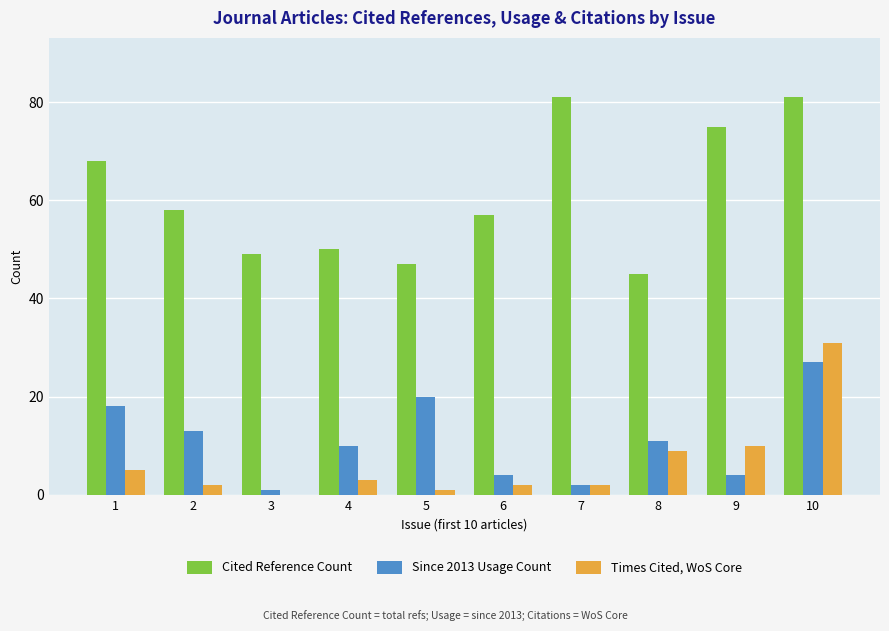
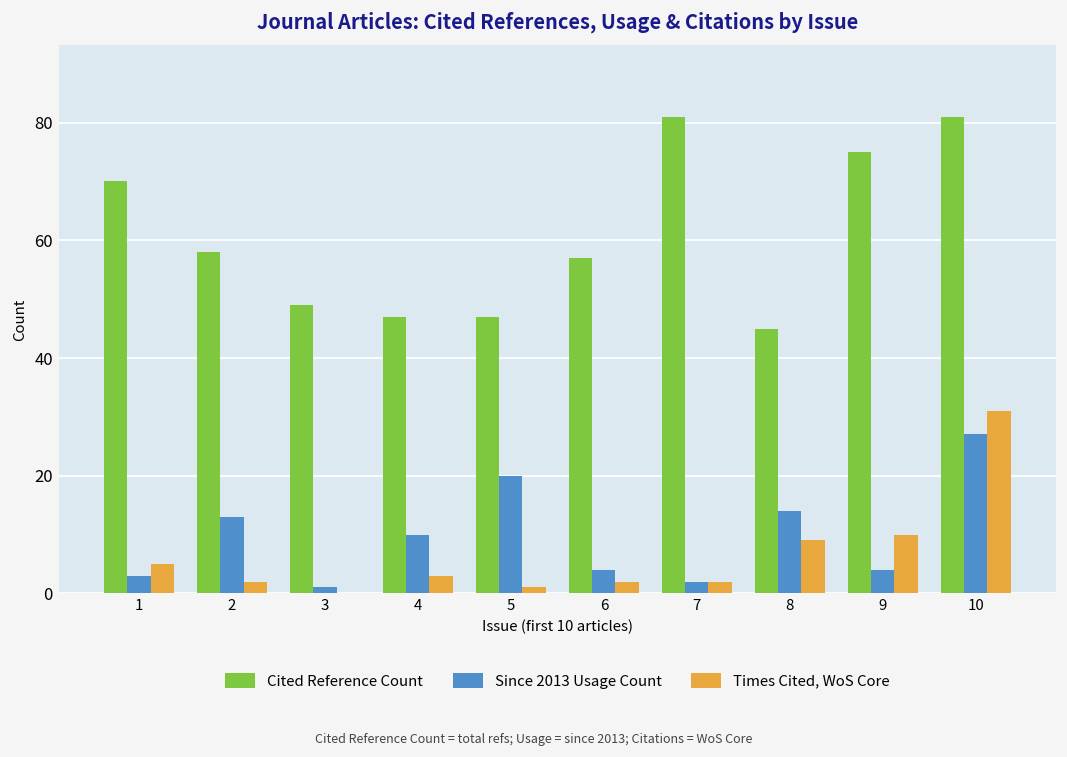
Cited Reference Count, 1: 68 -> 70
Since 2013 Usage Count, 1: 18 -> 3
Cited Reference Count, 4: 50 -> 47
Since 2013 Usage Count, 8: 11 -> 14
